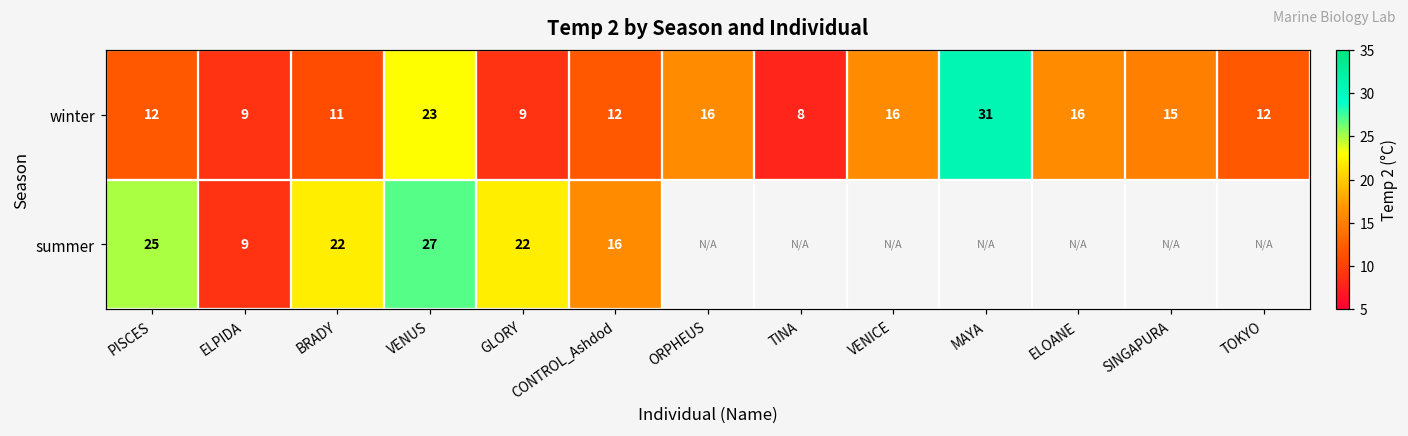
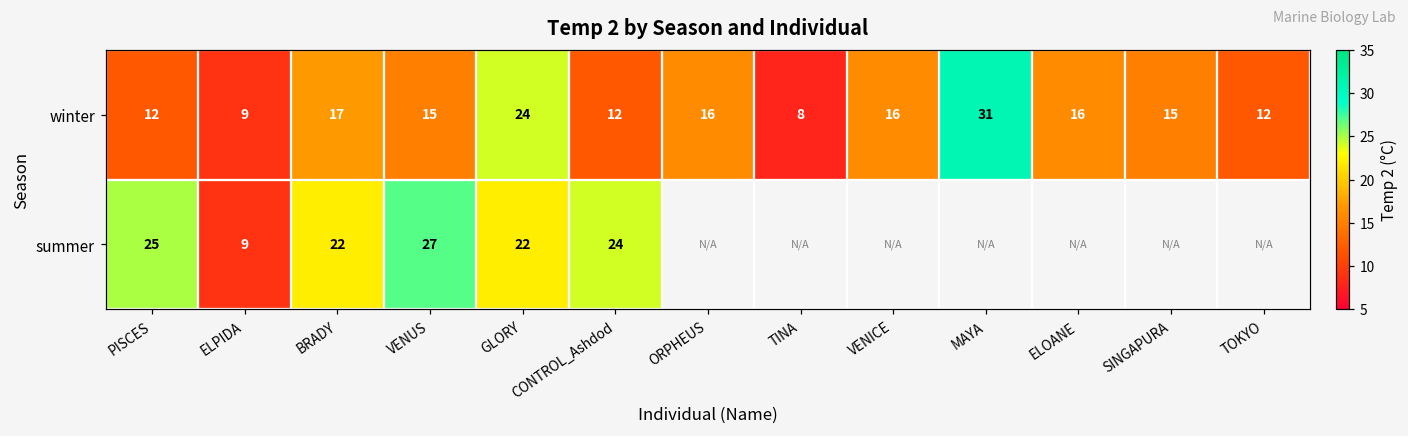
winter, BRADY: 11 -> 17
winter, VENUS: 23 -> 15
winter, GLORY: 9 -> 24
summer, CONTROL_Ashdod: 16 -> 24
